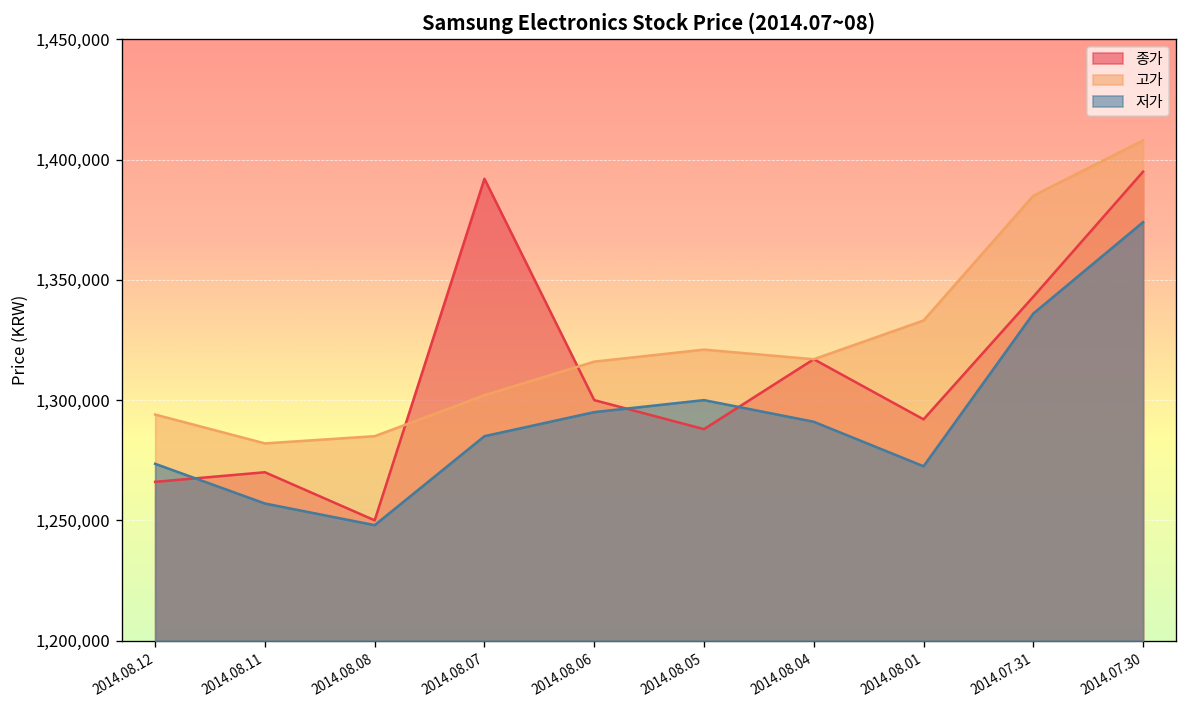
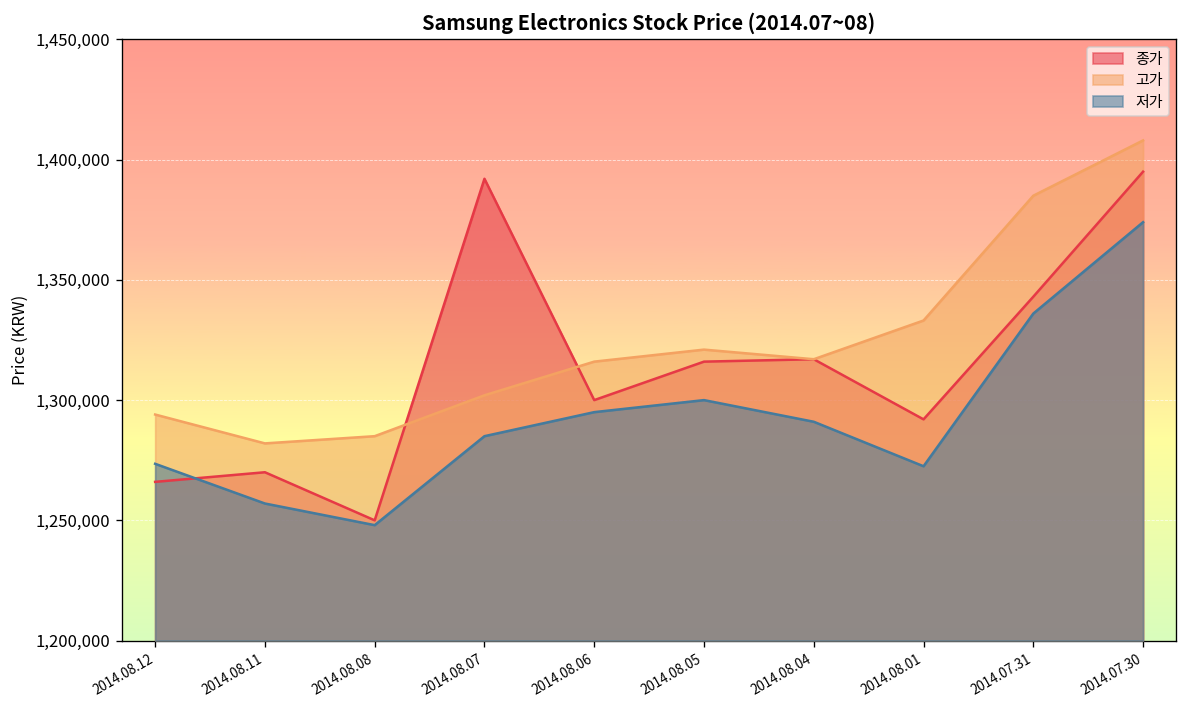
종가, 2014.08.05: 1,288,000 -> 1,316,000
